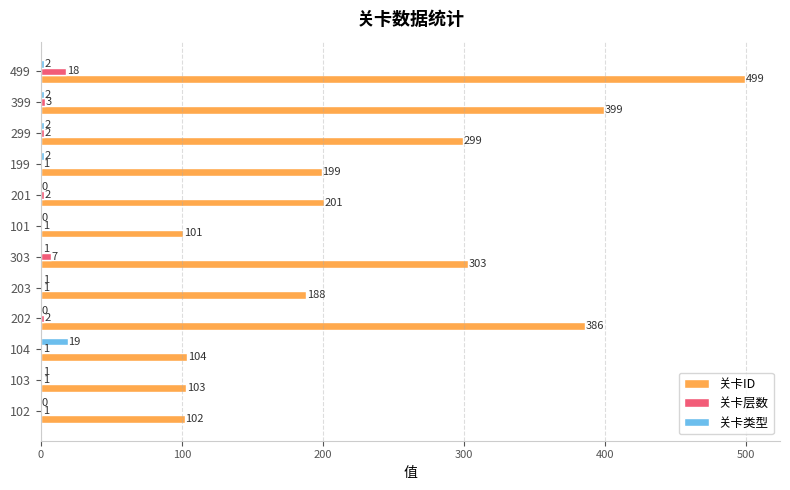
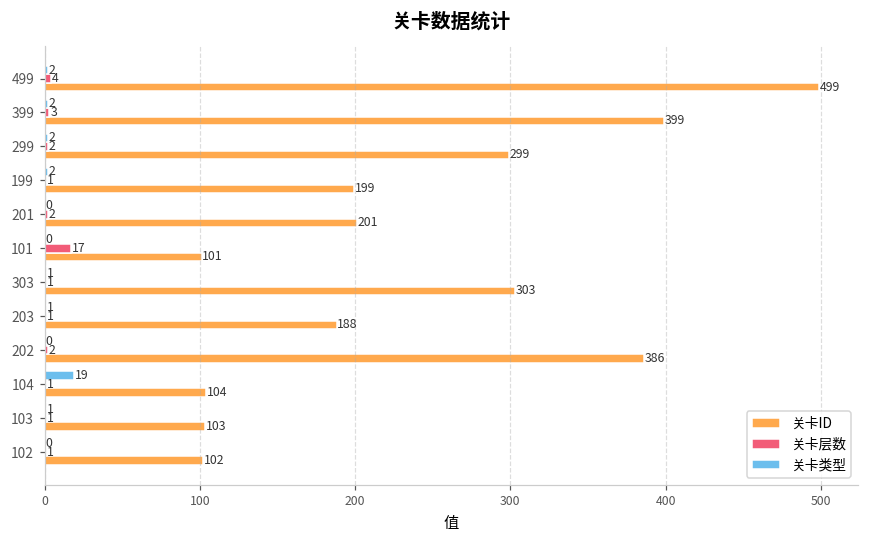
关卡层数, 499: 18 -> 4
关卡层数, 101: 1 -> 17
关卡层数, 303: 7 -> 1
